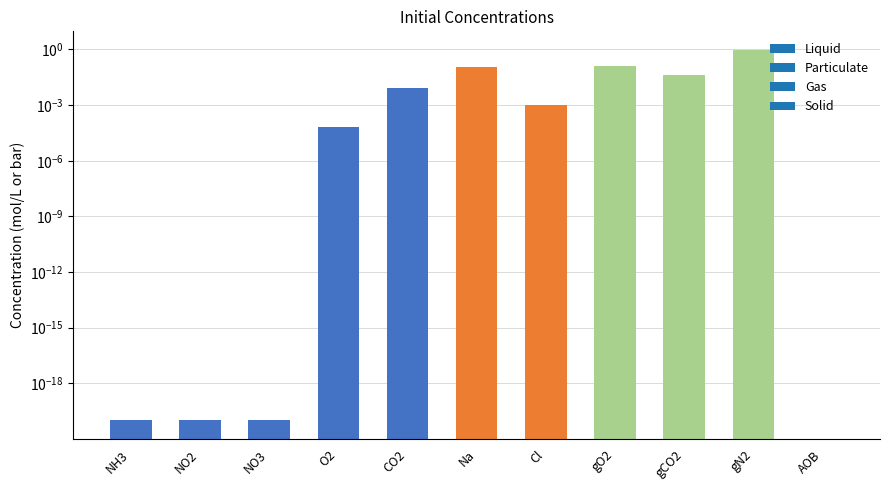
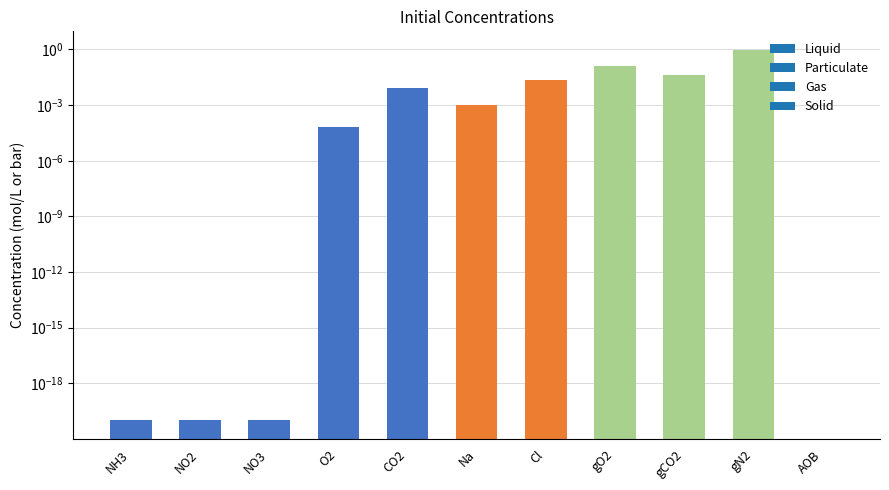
Na: 0.1 -> 0.001
Cl: 0.001 -> 0.02
